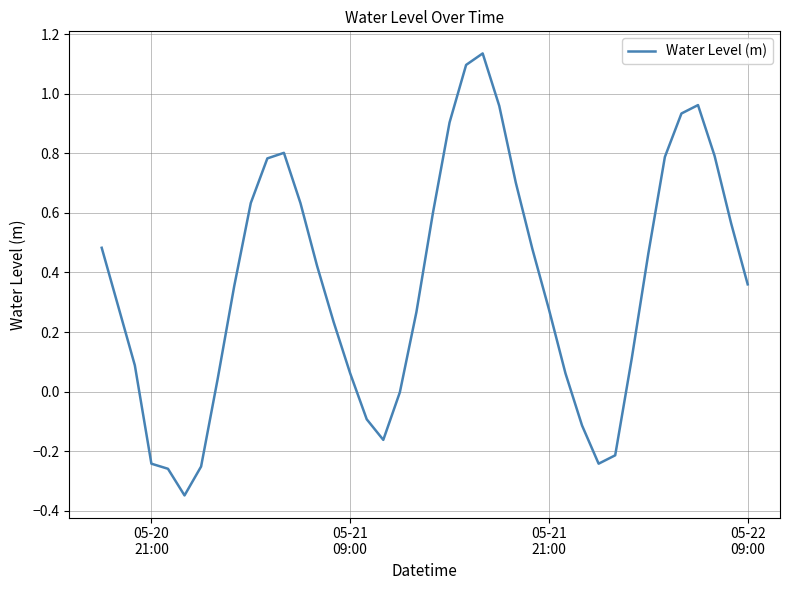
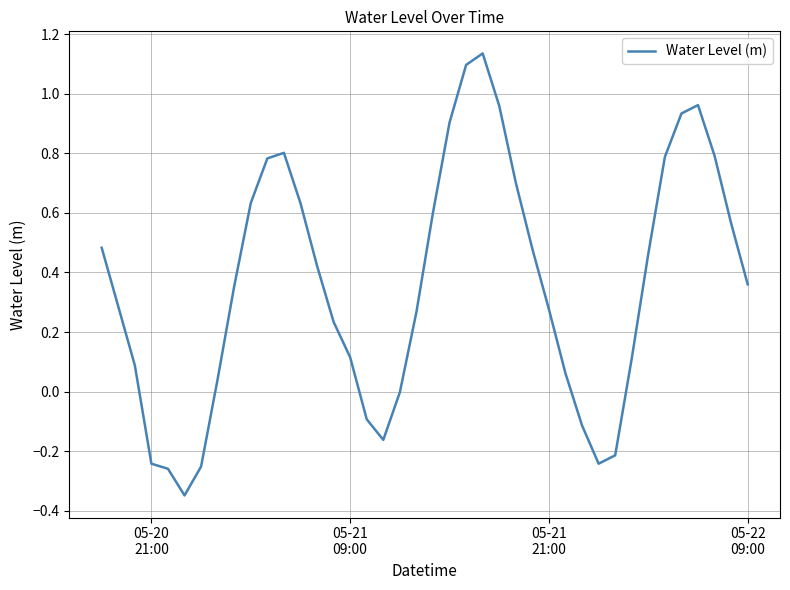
05-21 09:00: 0.06 -> 0.12
